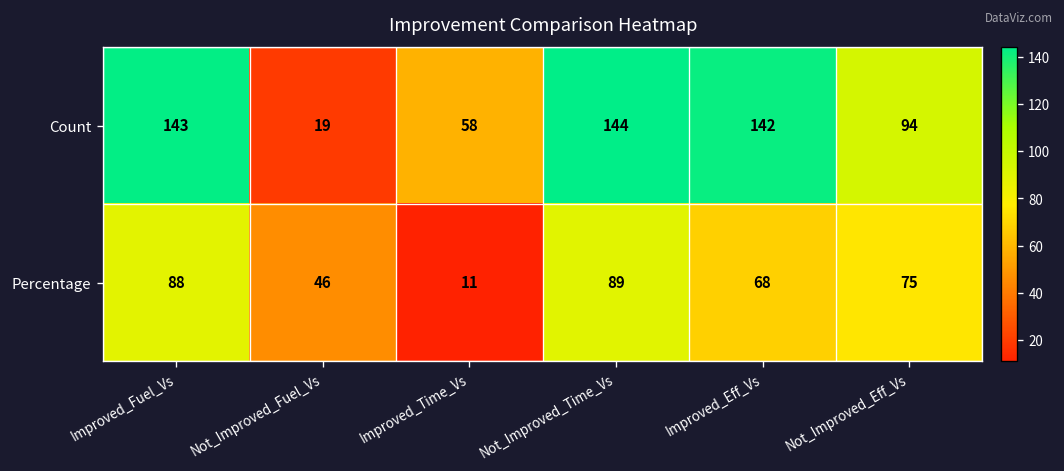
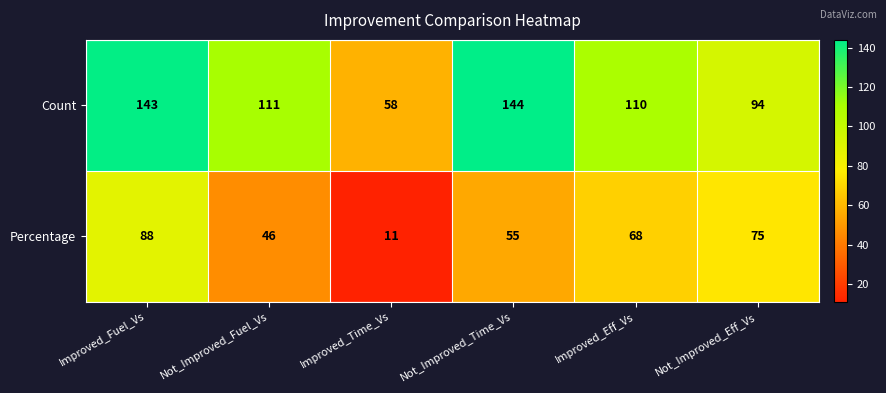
Count, Not_Improved_Fuel_Vs: 19 -> 111
Count, Improved_Eff_Vs: 142 -> 110
Percentage, Not_Improved_Time_Vs: 89 -> 55
